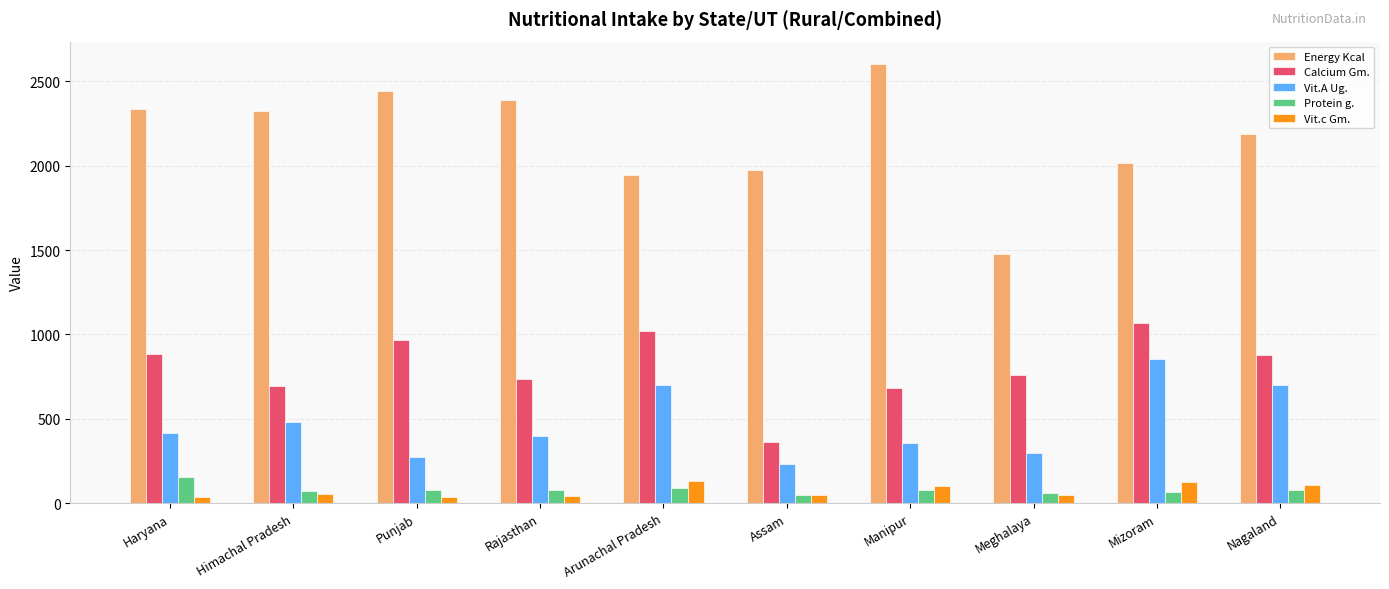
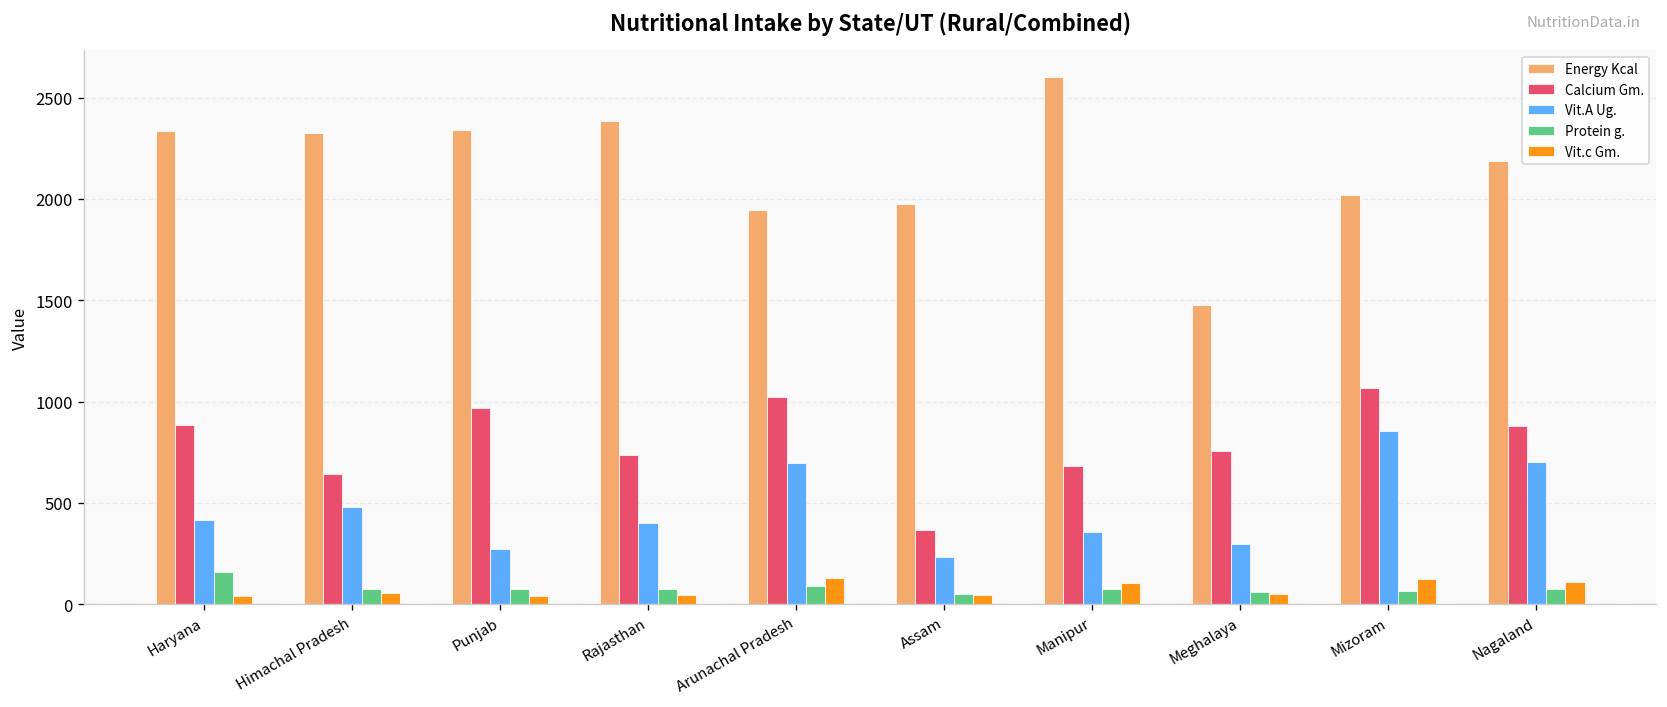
Calcium Gm., Himachal Pradesh: 700 -> 640
Energy Kcal, Punjab: 2440 -> 2340
